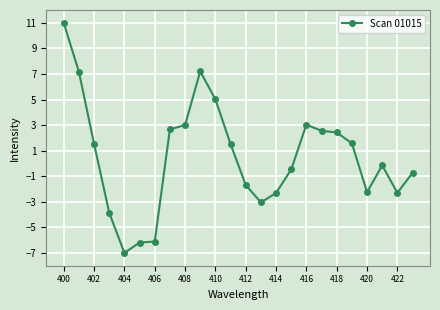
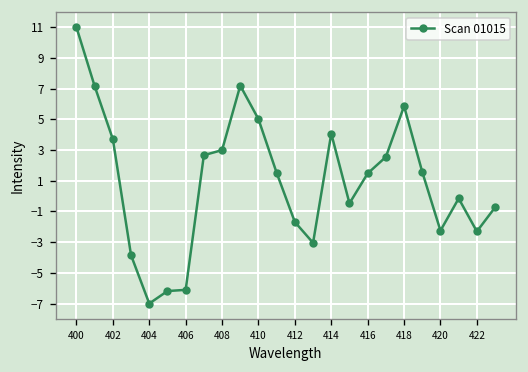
402: 1.5 -> 3.7
414: -2.3 -> 4.1
416: 3.0 -> 1.5
418: 2.4 -> 5.9
